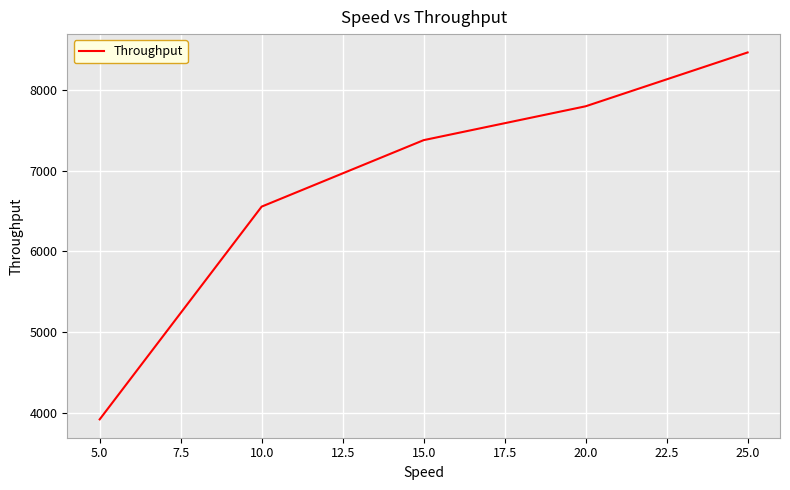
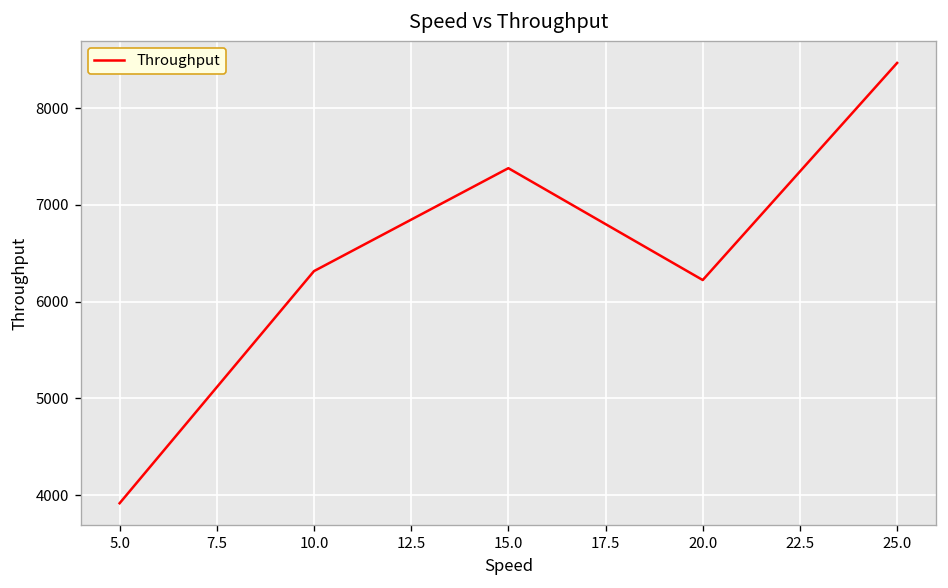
10.0: 6600 -> 6300
20.0: 7800 -> 6200
